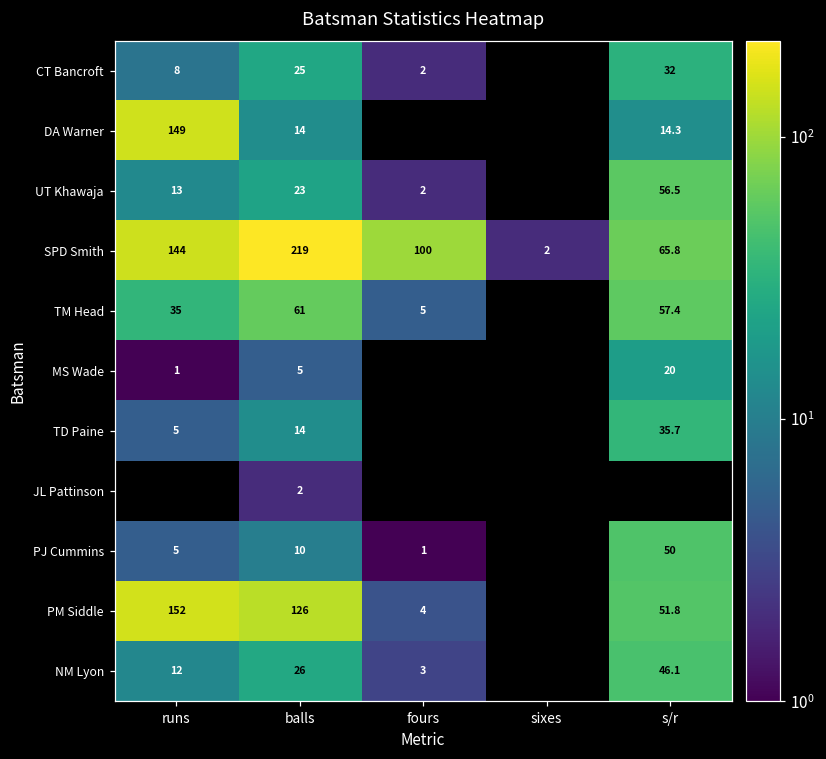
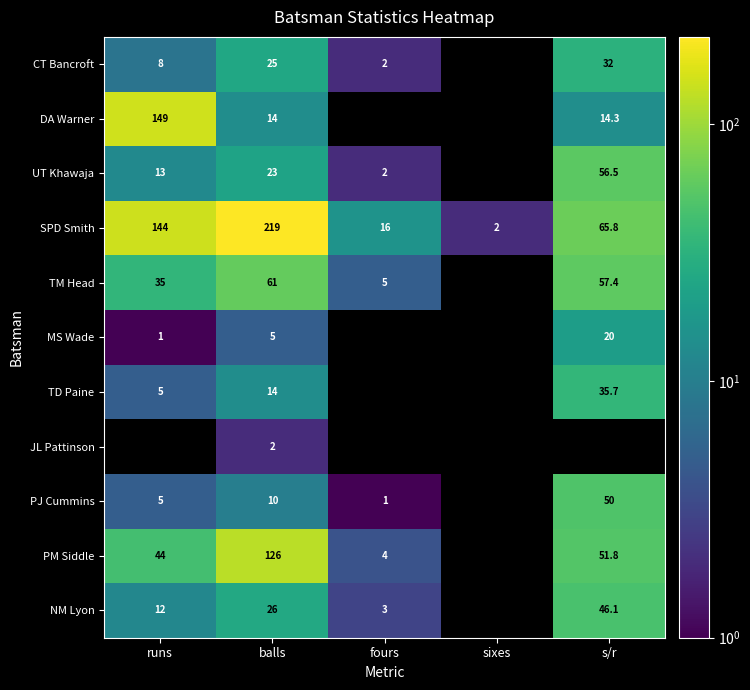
SPD Smith, fours: 100 -> 16
PM Siddle, runs: 152 -> 44
